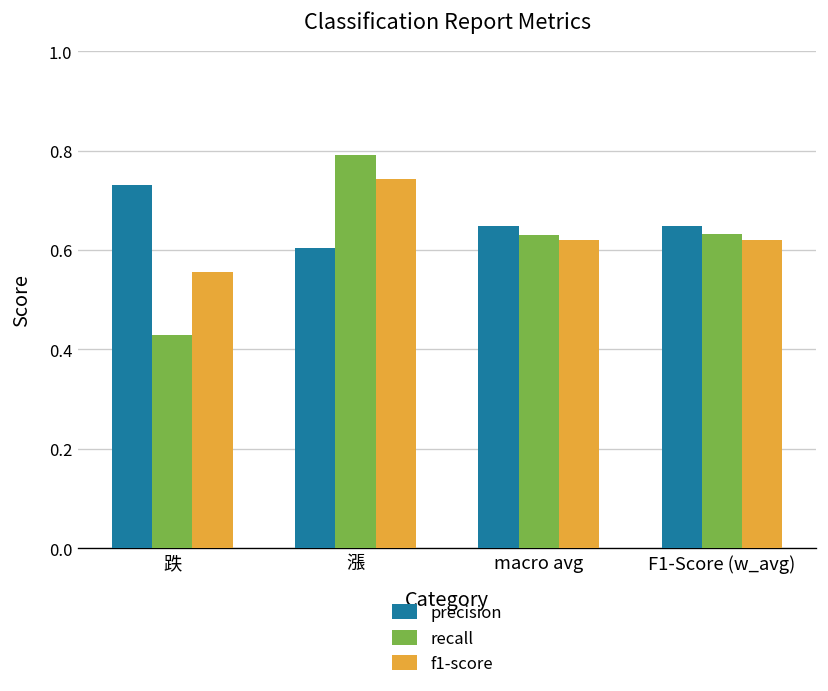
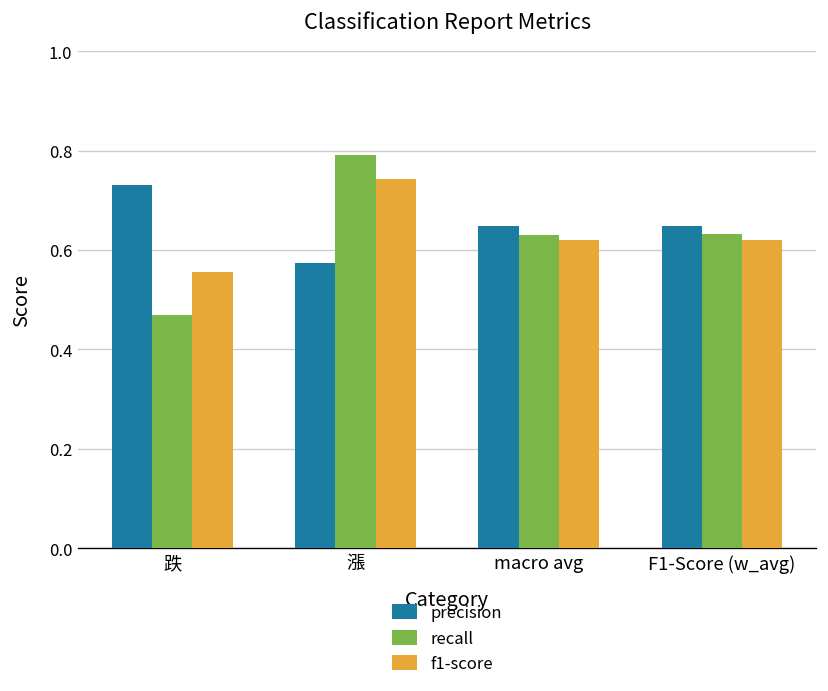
recall, 跌: 0.43 -> 0.47
precision, 漲: 0.60 -> 0.57
